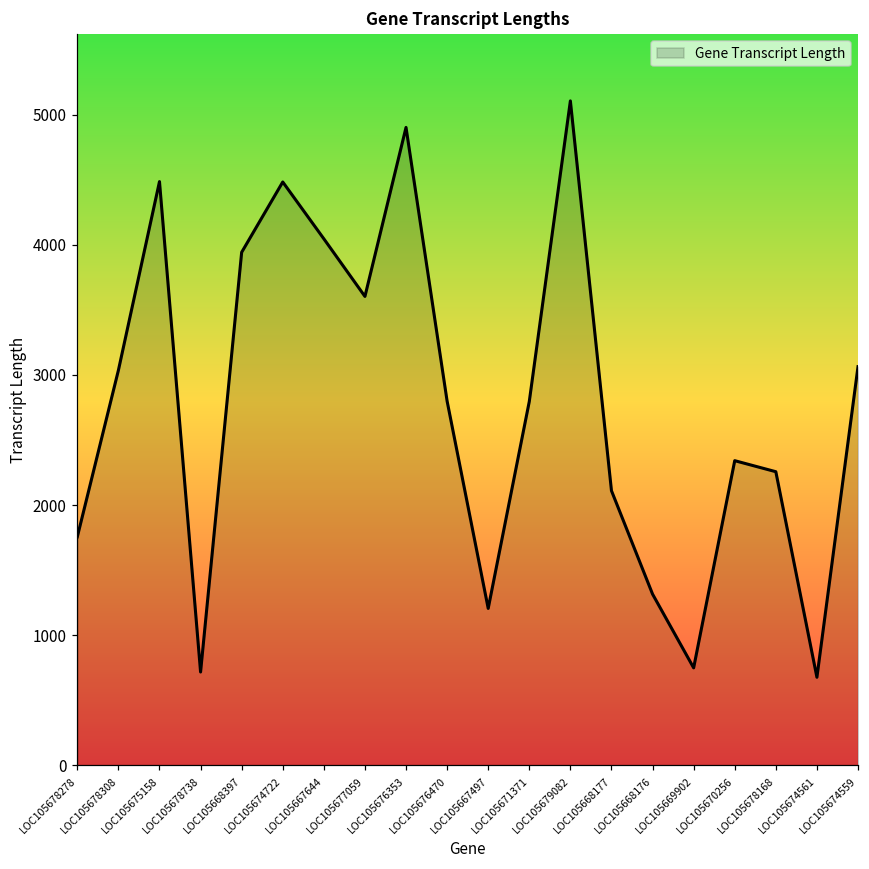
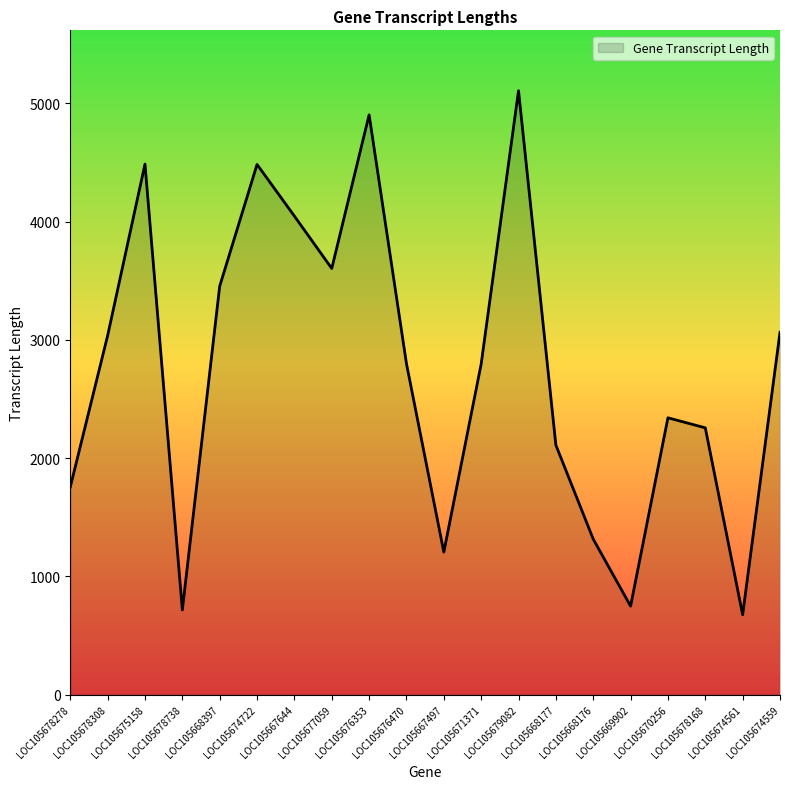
LOC105668397: 3940 -> 3450
